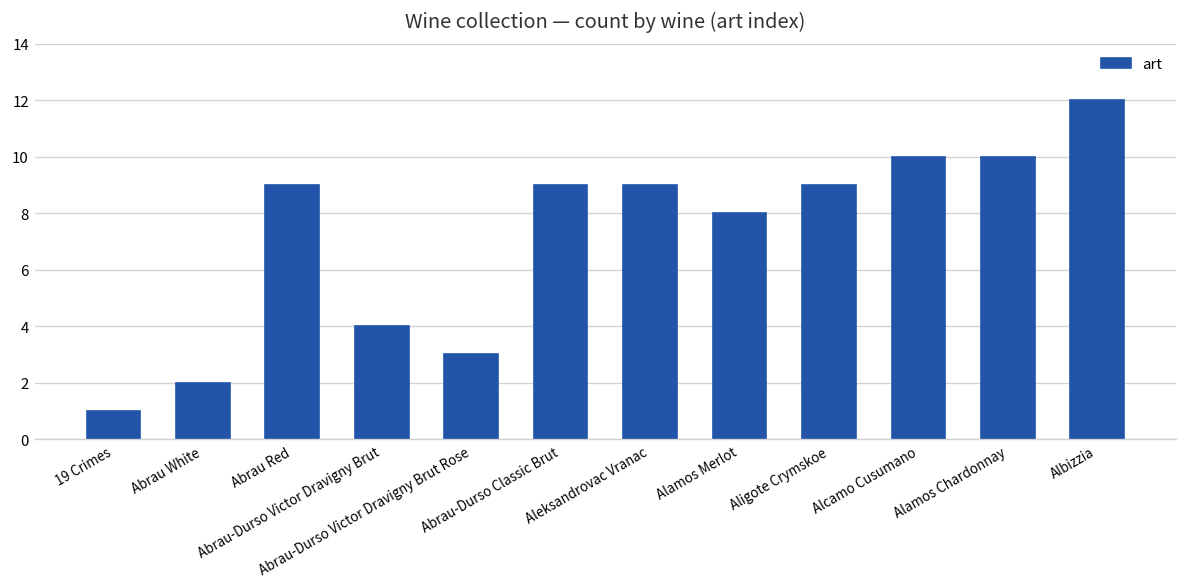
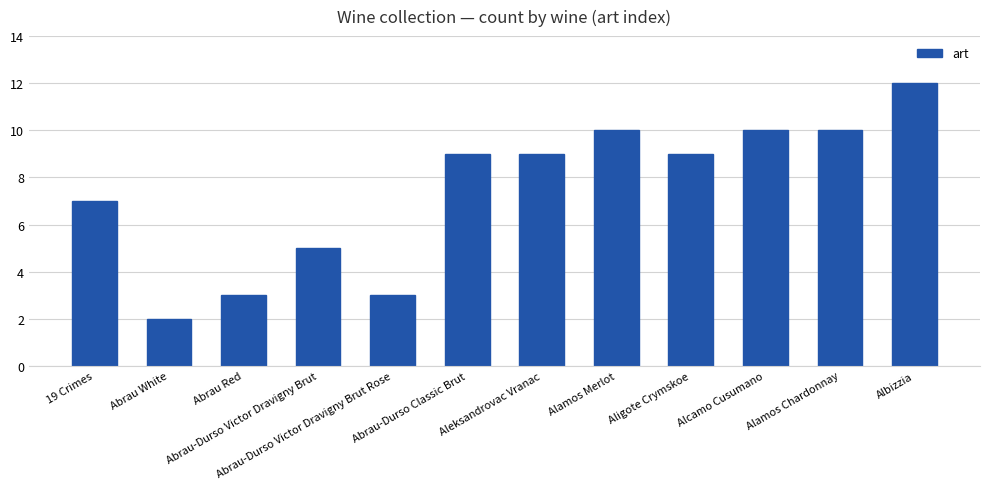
19 Crimes: 1 -> 7
Abrau Red: 9 -> 3
Abrau-Durso Victor Dravigny Brut: 4 -> 5
Alamos Merlot: 8 -> 10
